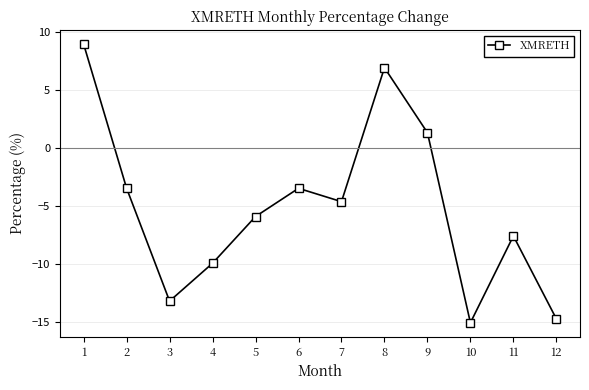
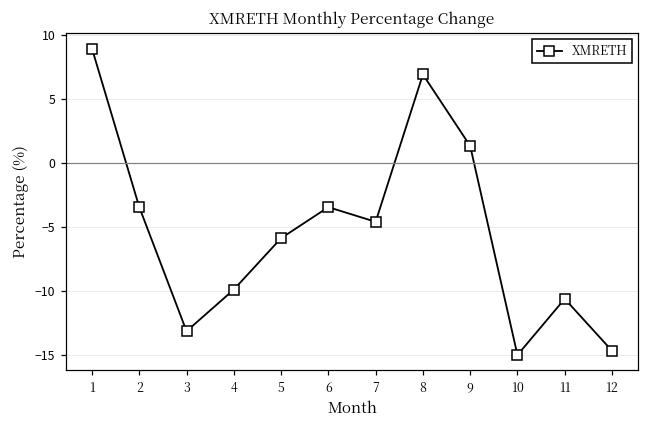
11: -7.6 -> -10.6
